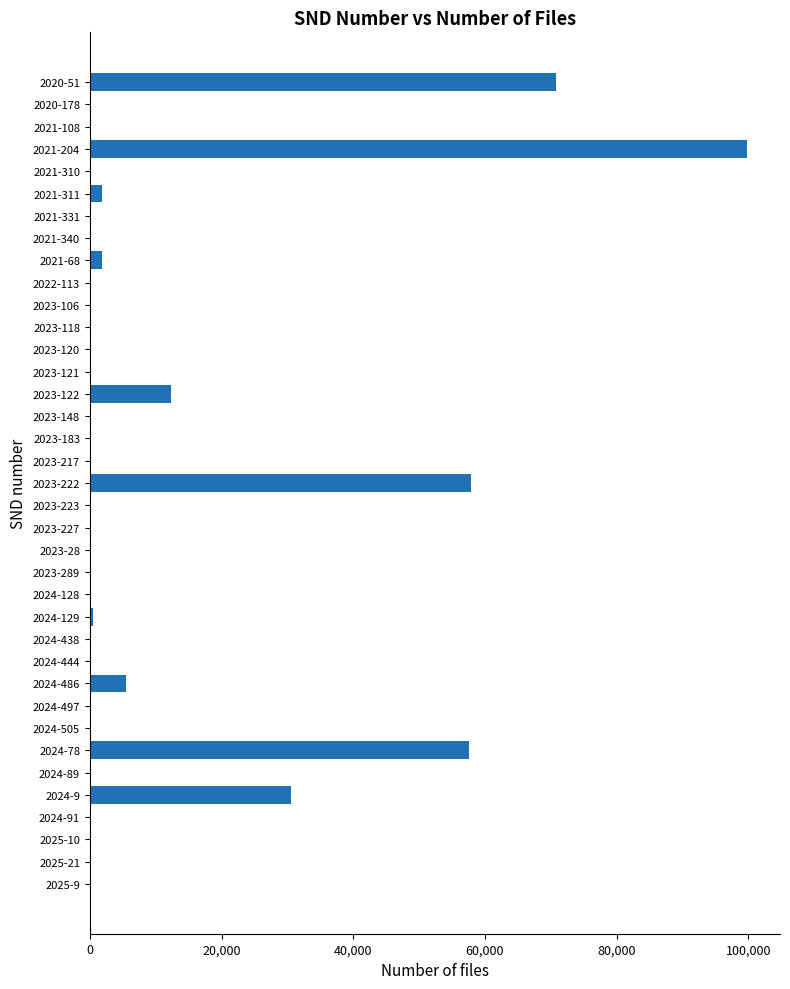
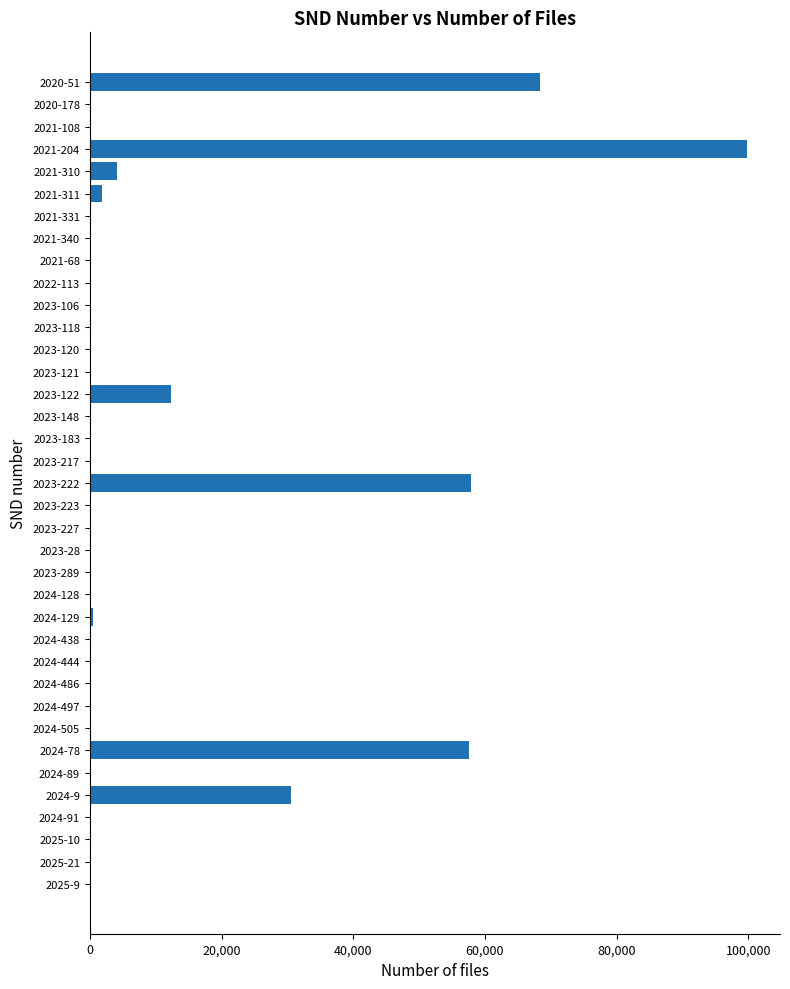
2020-51: 71,000 -> 68,000
2021-310: 0 -> 4,000
2021-68: 2,000 -> 0
2024-486: 5,000 -> 0
